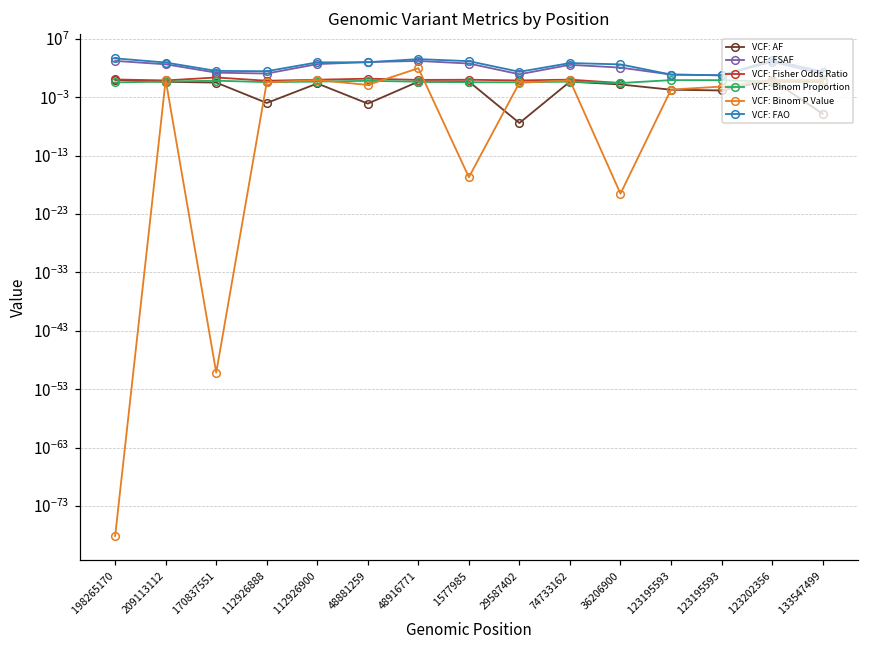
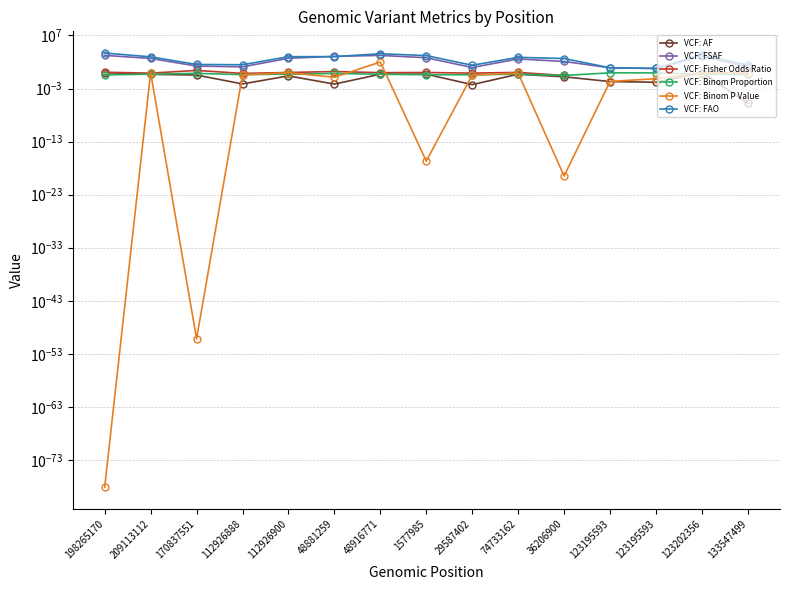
VCF: AF, 112926888: 0.0001 -> 0.01
VCF: AF, 48881259: 0.0001 -> 0.01
VCF: AF, 29587402: 0.0000000 -> 0.01
